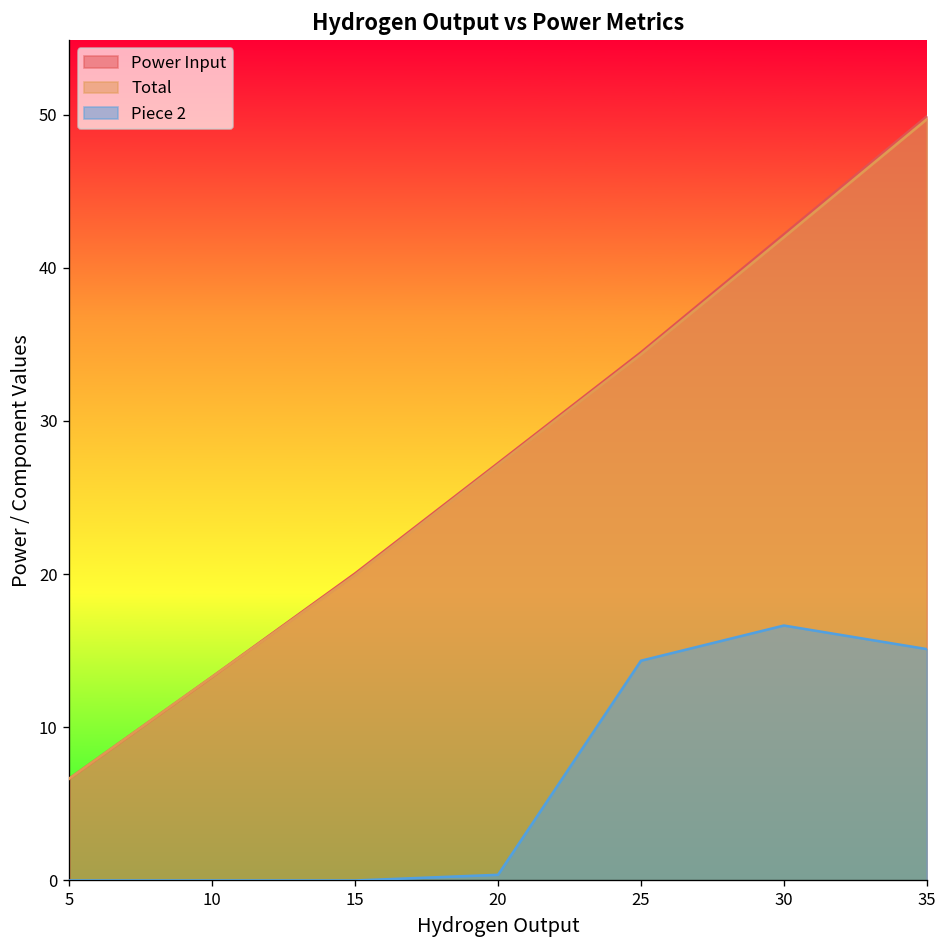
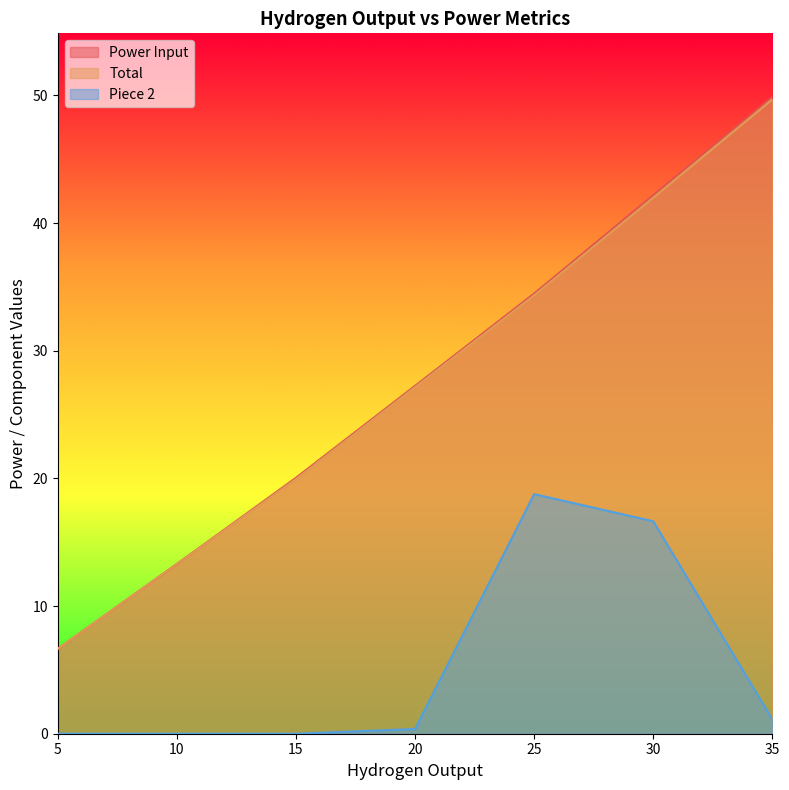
Piece 2, 25: 14.3 -> 18.8
Piece 2, 35: 15.1 -> 1.1
